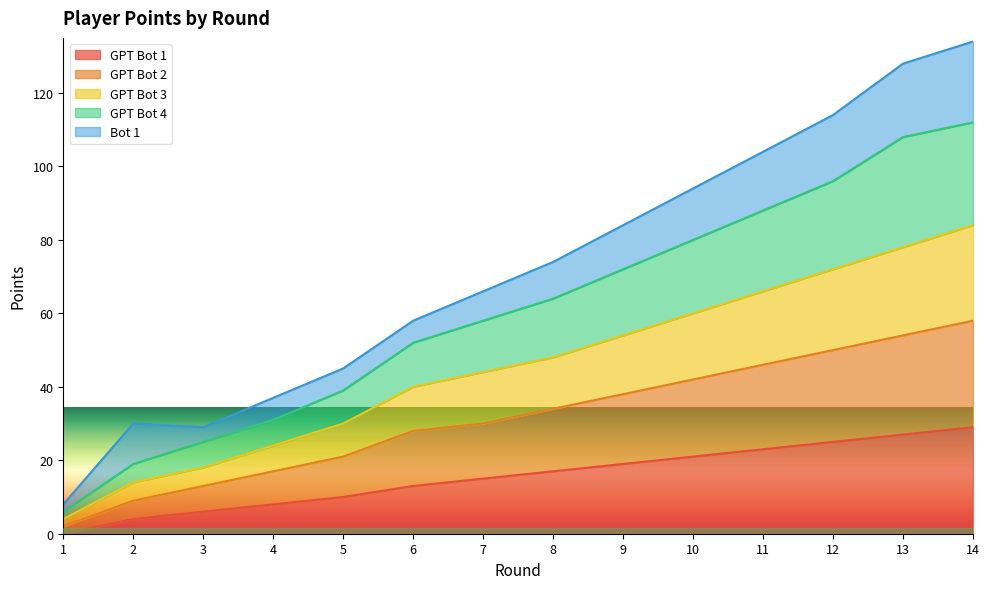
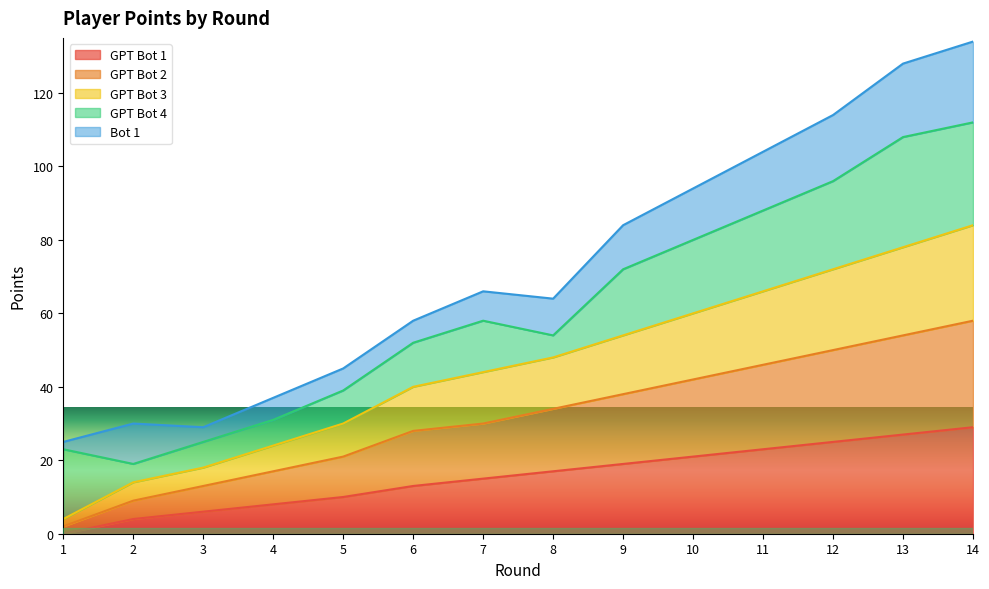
GPT Bot 4, 1: 2 -> 19
GPT Bot 4, 8: 16 -> 6
